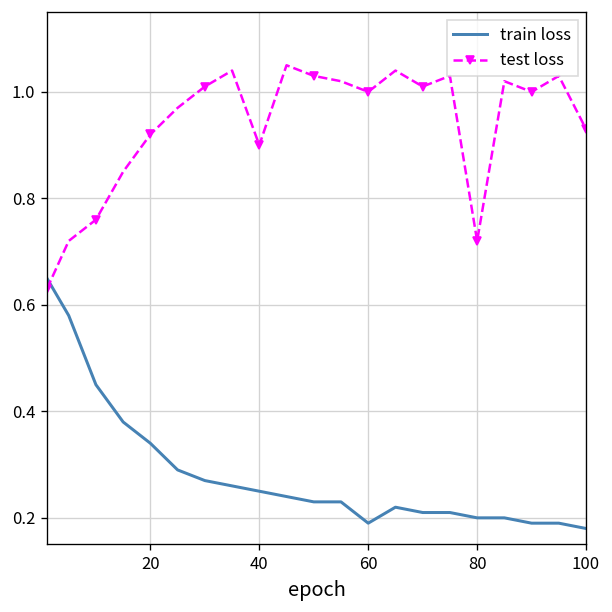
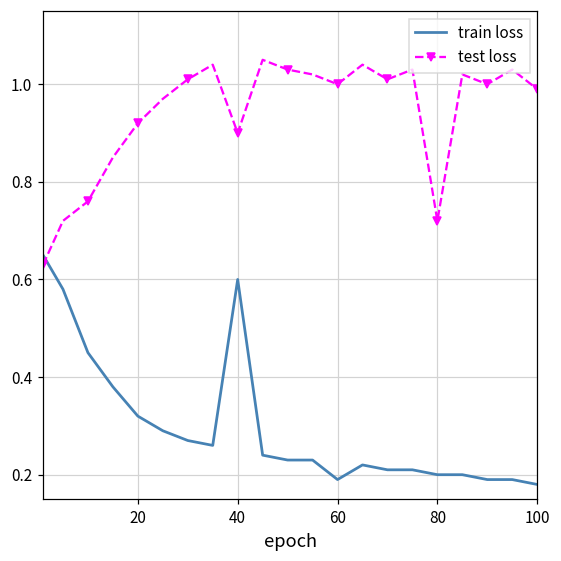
train loss, 20: 0.34 -> 0.32
train loss, 40: 0.25 -> 0.60
test loss, 100: 0.93 -> 0.99
